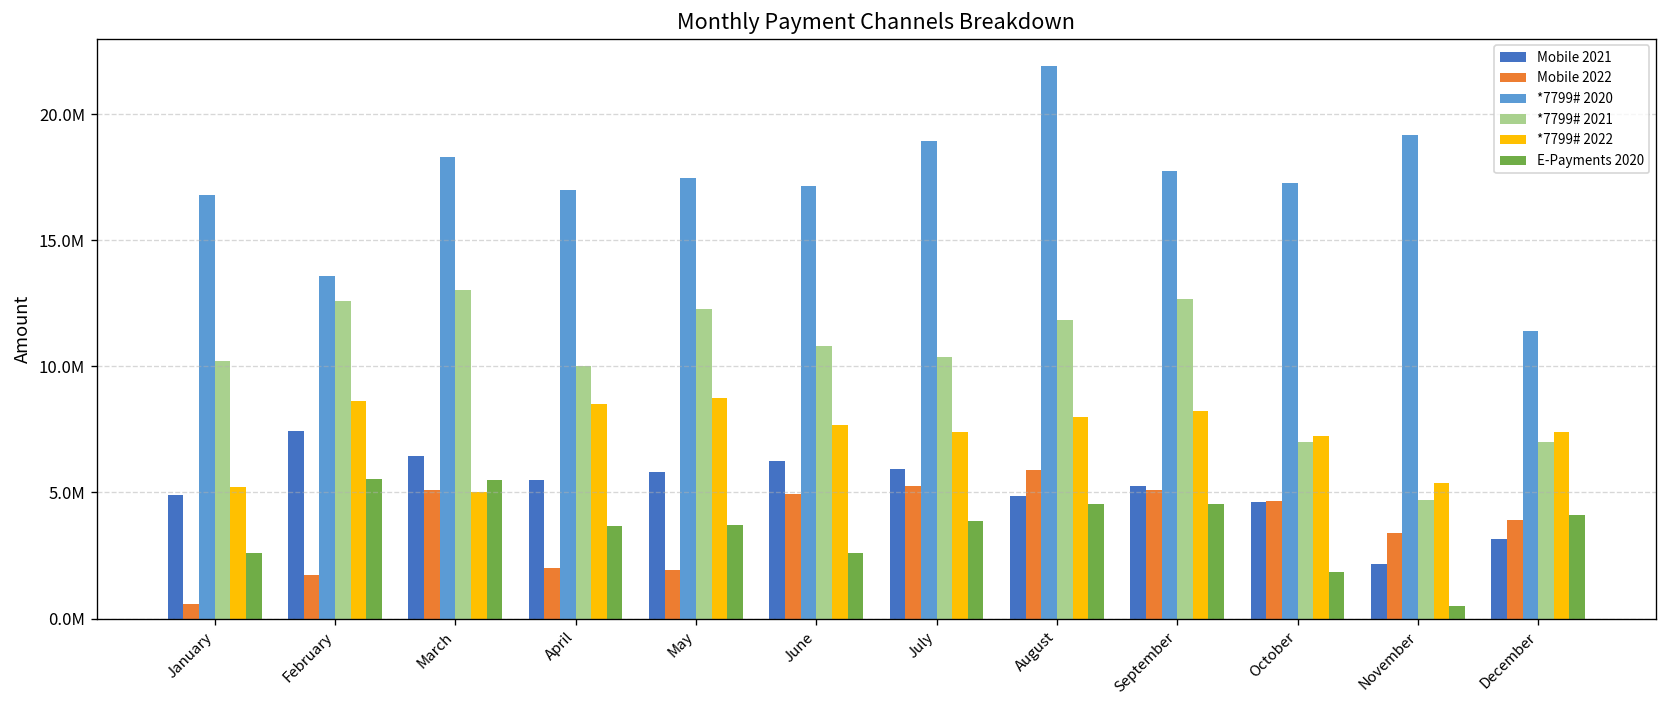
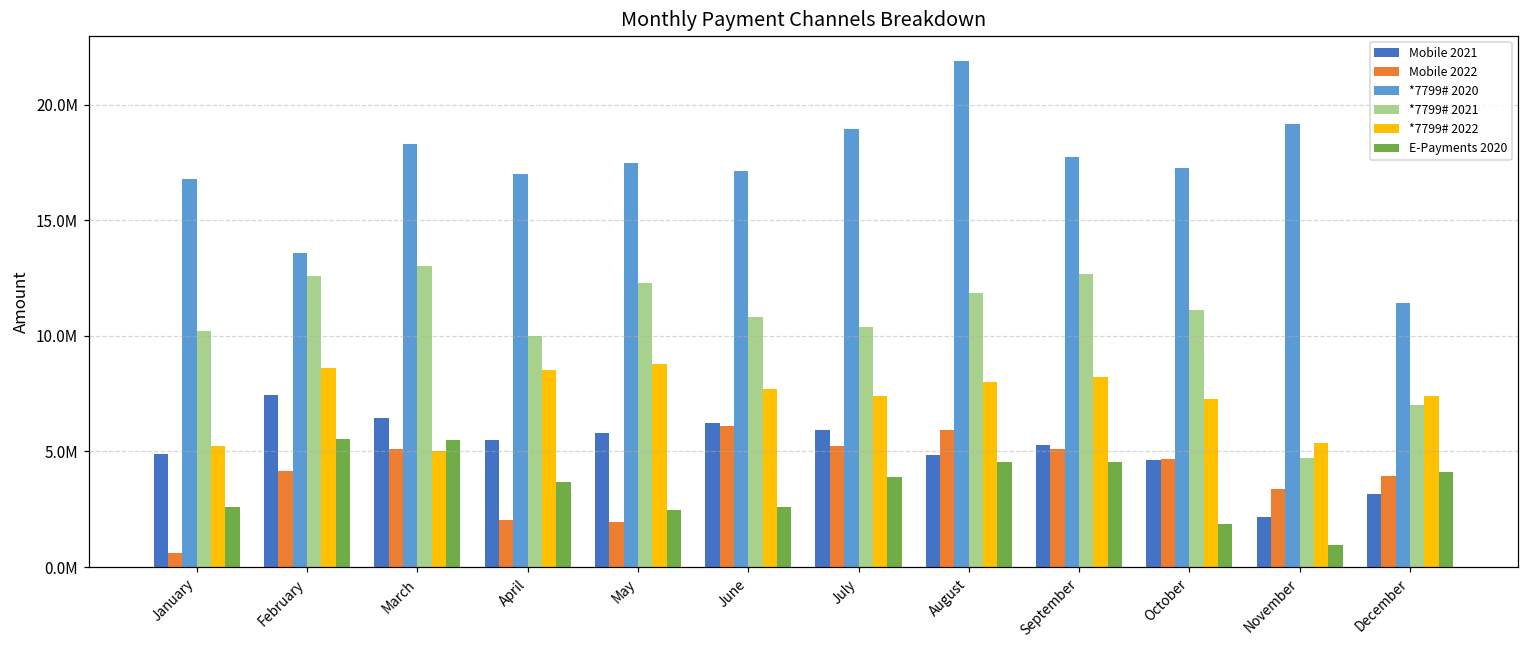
Mobile 2022, February: 1700000 -> 4200000
E-Payments 2020, May: 3700000 -> 2500000
Mobile 2022, June: 4900000 -> 6100000
*7799# 2021, October: 7000000 -> 11100000
E-Payments 2020, November: 500000 -> 900000
